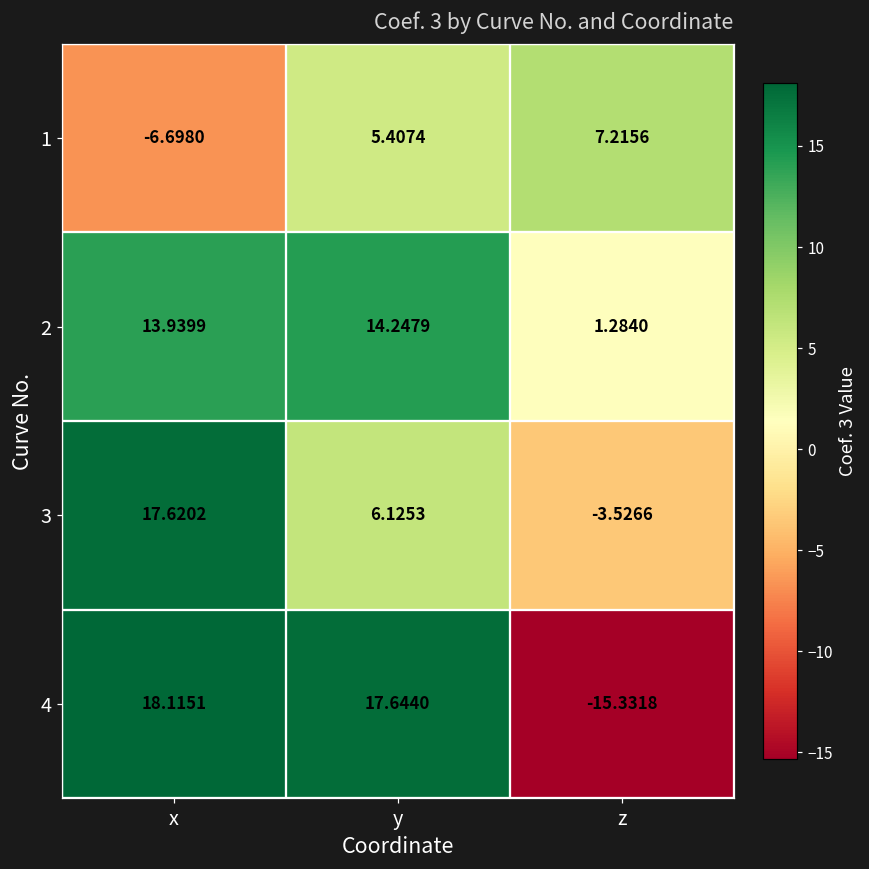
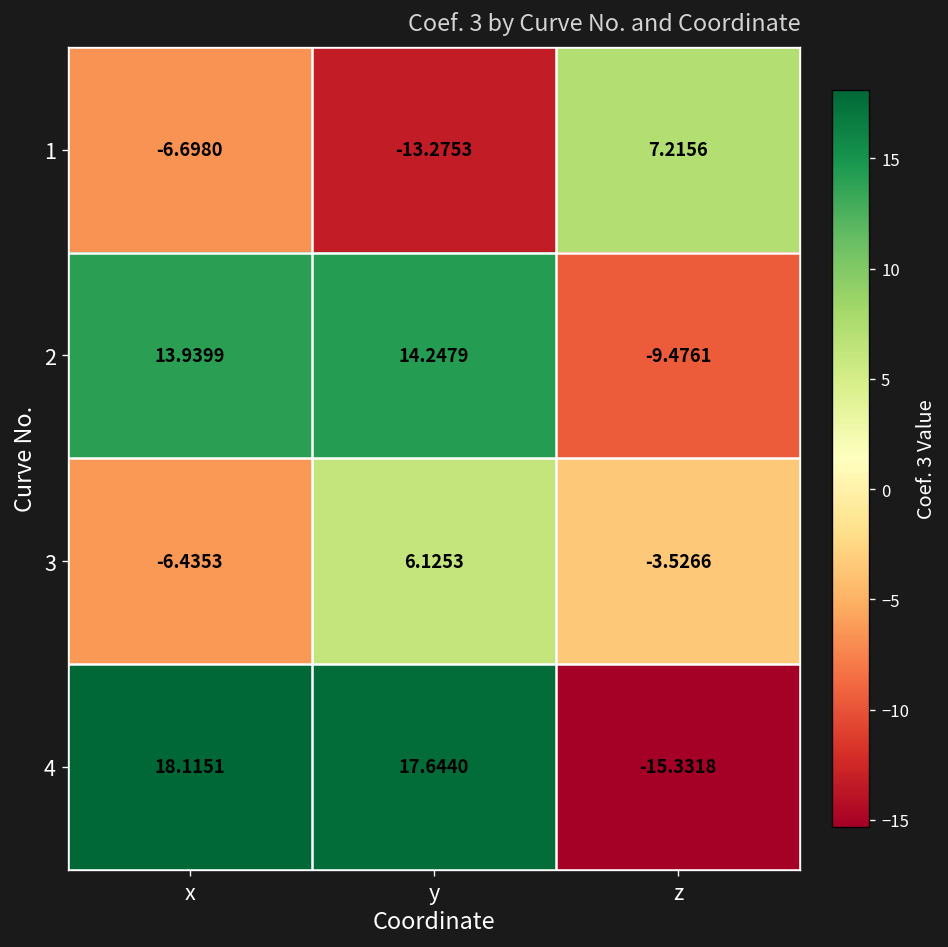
1, y: 5.4074 -> -13.2753
2, z: 1.2840 -> -9.4761
3, x: 17.6202 -> -6.4353
